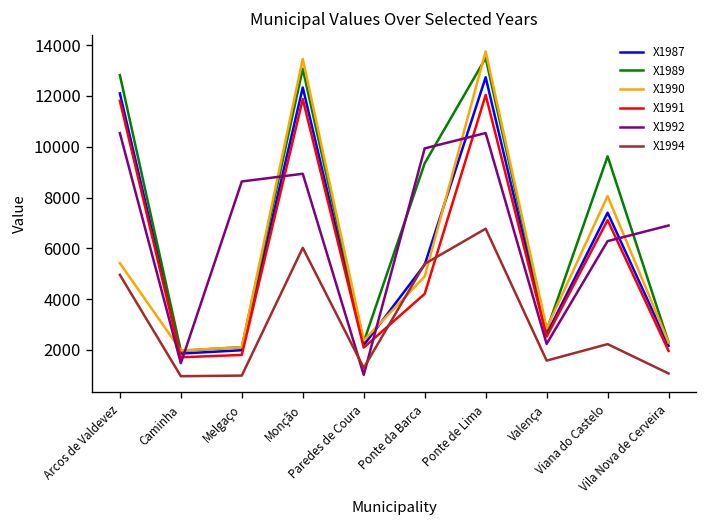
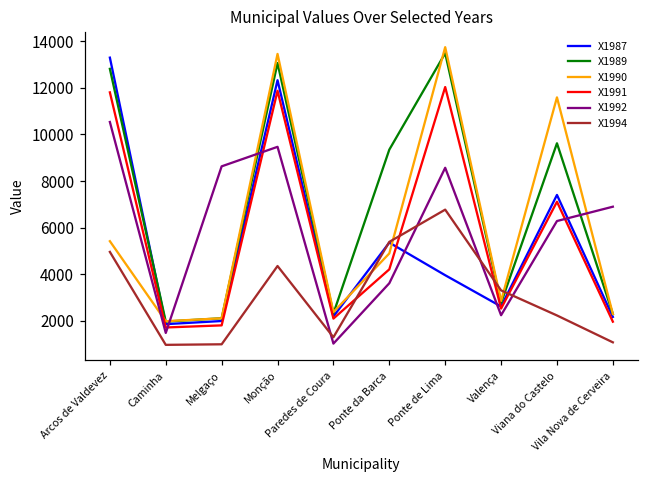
X1987, Arcos de Valdevez: 12100 -> 13300
X1992, Monção: 8900 -> 9500
X1994, Monção: 6000 -> 4400
X1992, Ponte da Barca: 9900 -> 3600
X1987, Ponte de Lima: 12700 -> 4000
X1992, Ponte de Lima: 10500 -> 8600
X1994, Valença: 1600 -> 3300
X1990, Viana do Castelo: 8100 -> 11600
